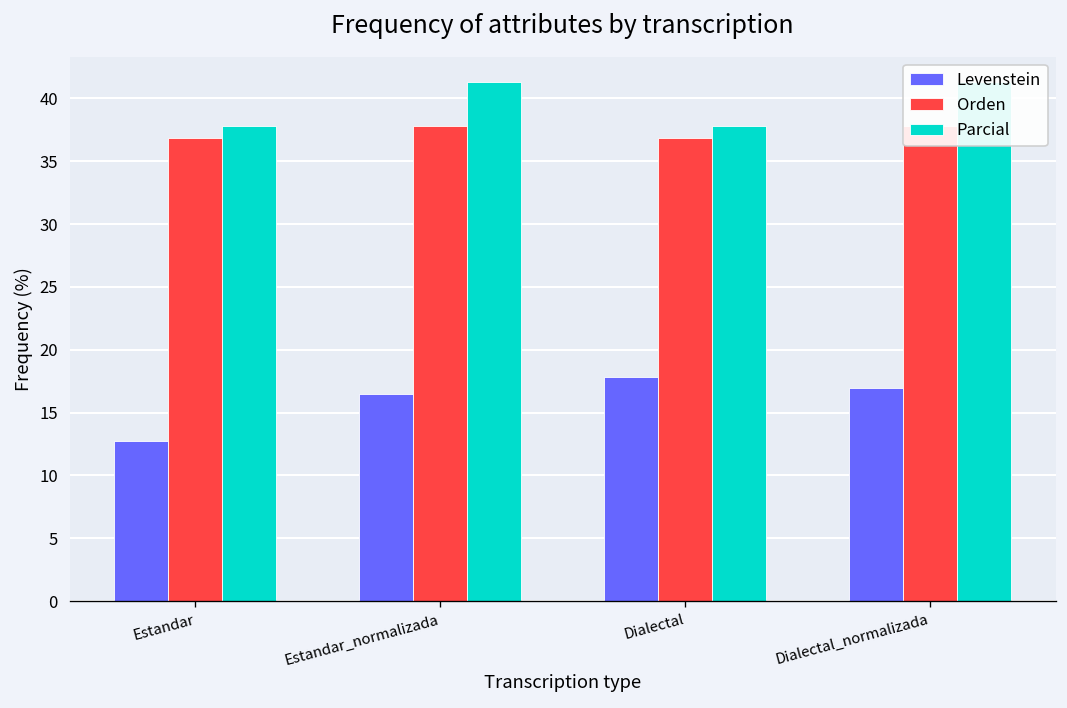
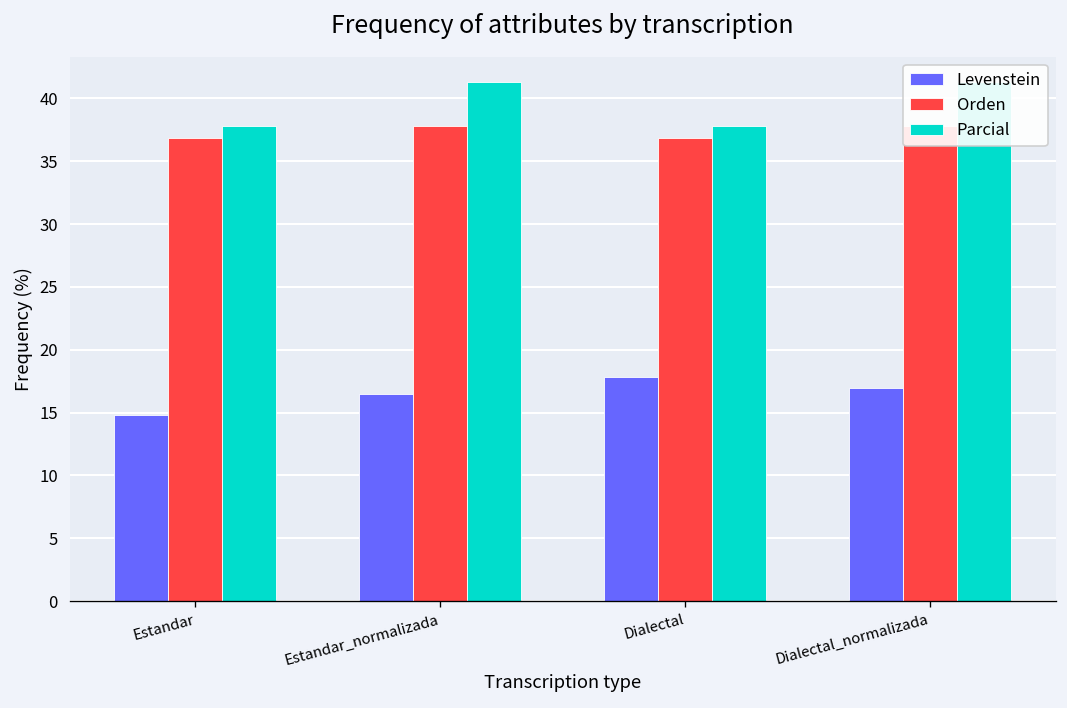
Levenstein, Estandar: 12.7 -> 14.8
